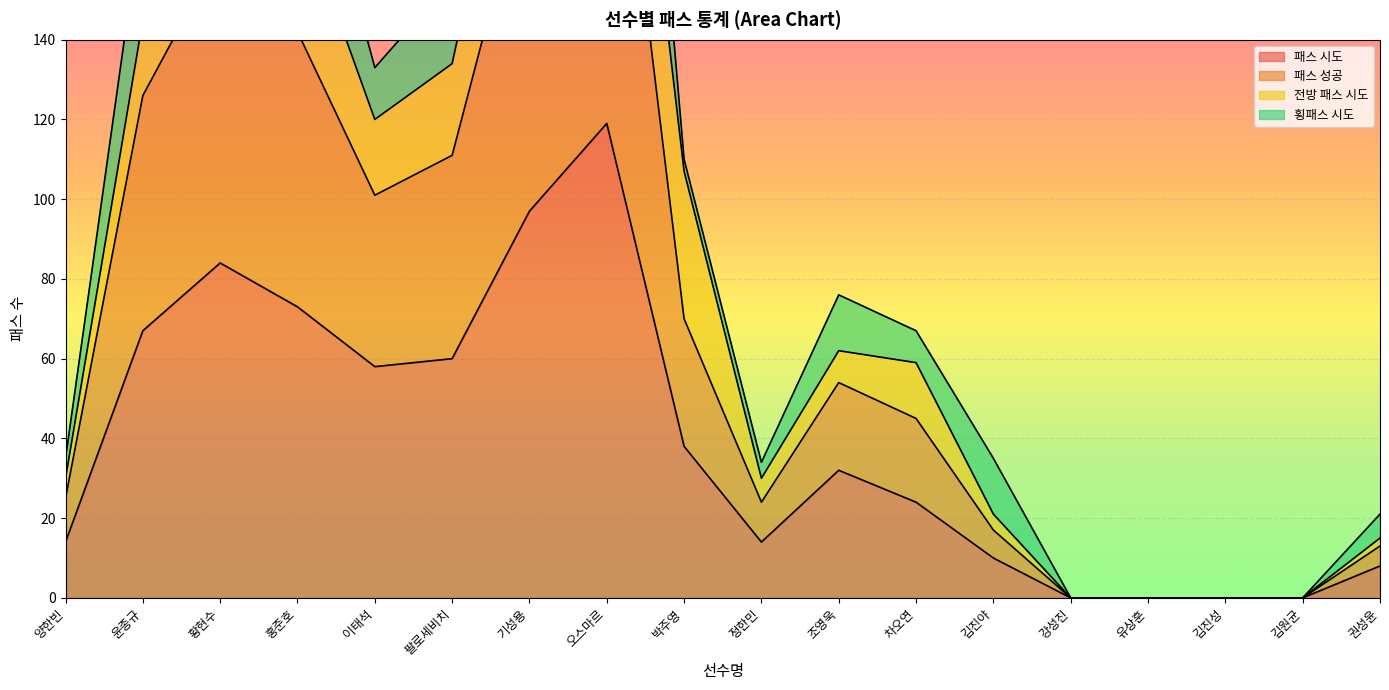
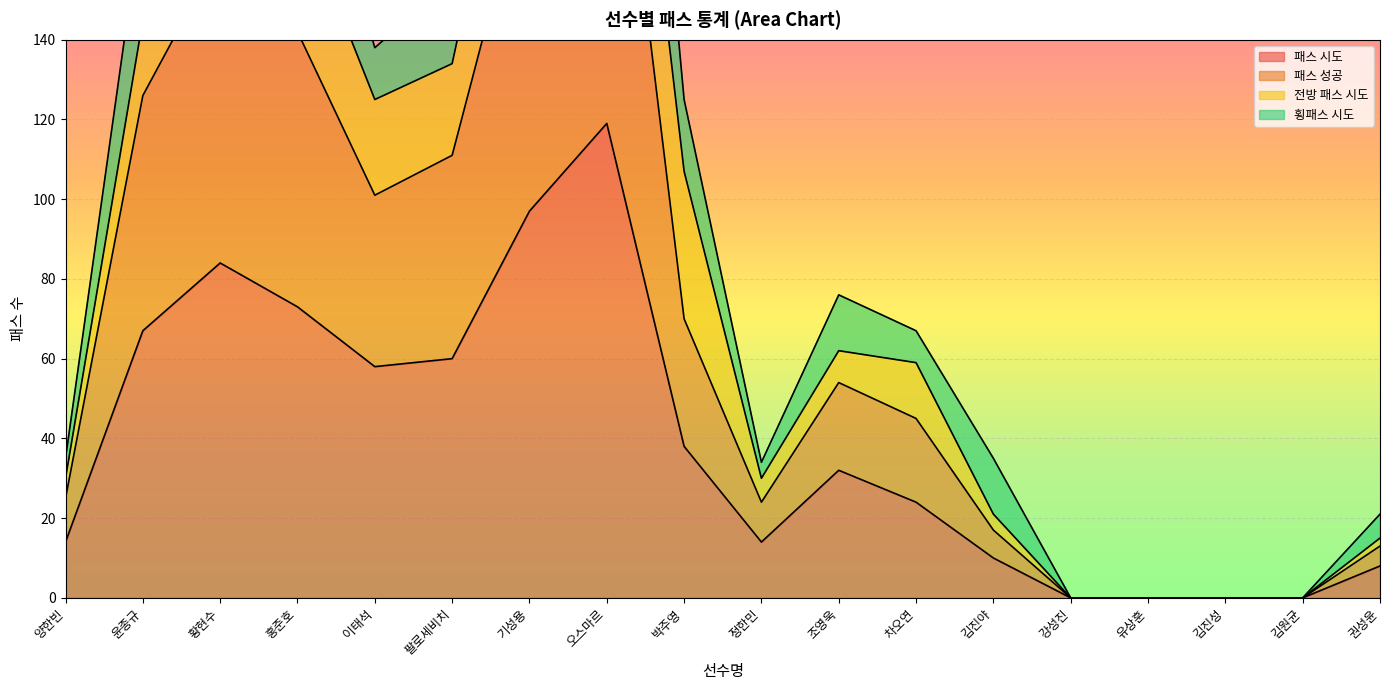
전방 패스 시도, 이태석: 19 -> 24
횡패스 시도, 박주영: 3 -> 18
